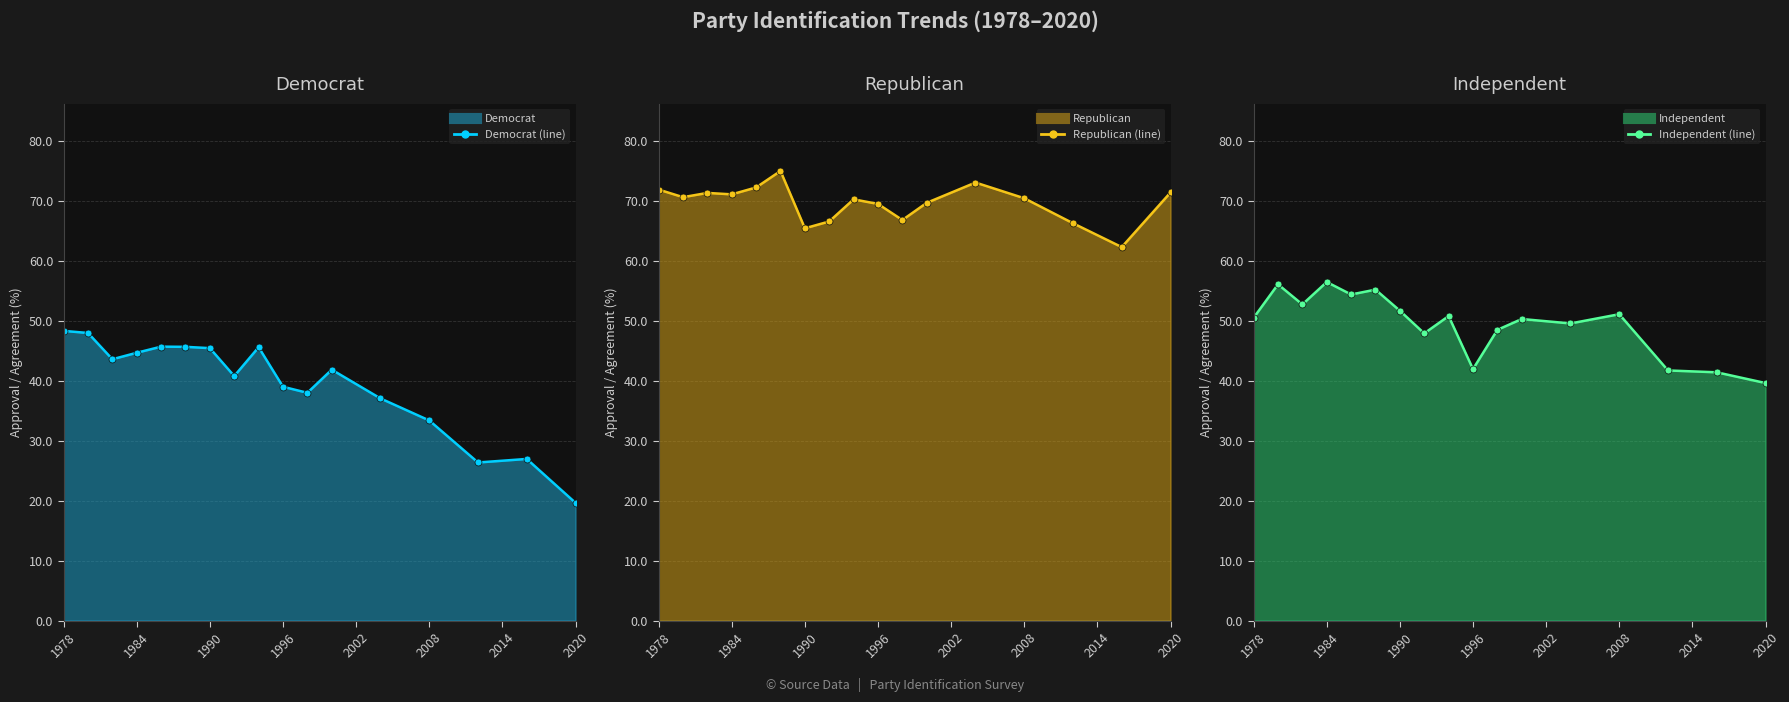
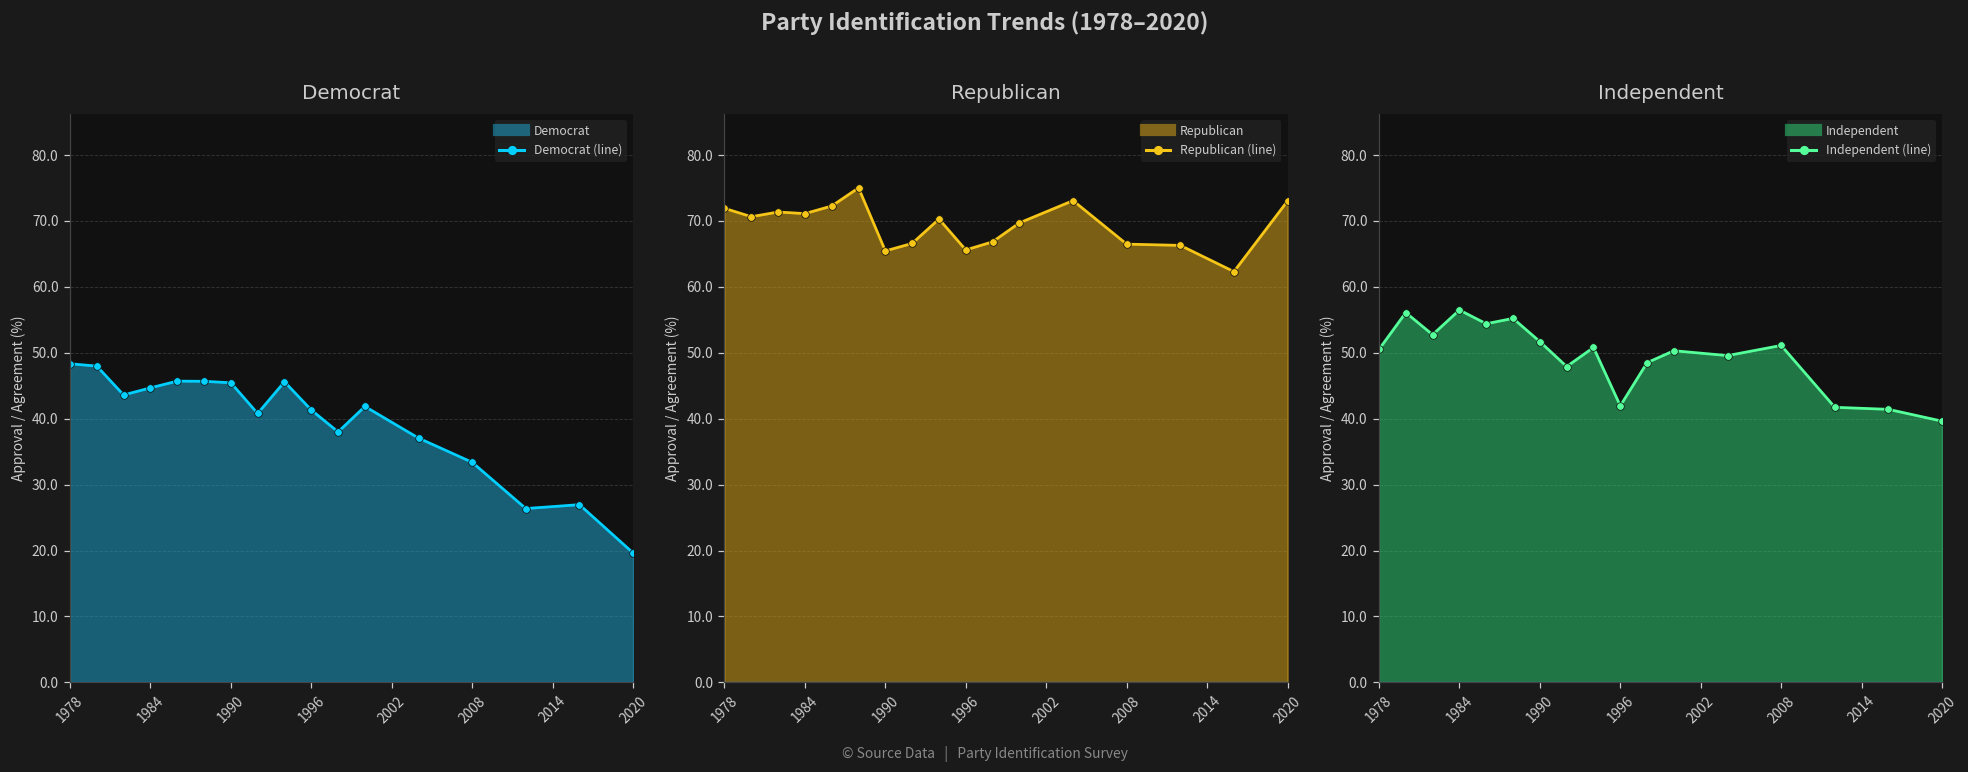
Democrat, 1996: 39 -> 41
Republican, 1996: 69 -> 66
Republican, 2008: 70 -> 66
Republican, 2020: 71 -> 73
